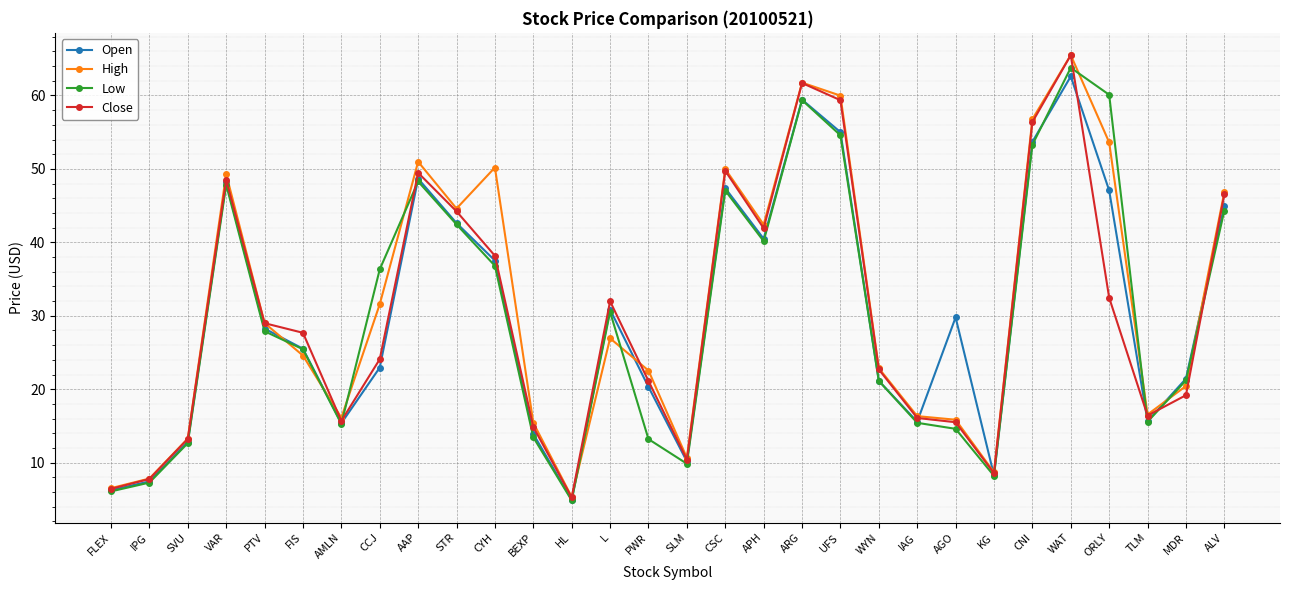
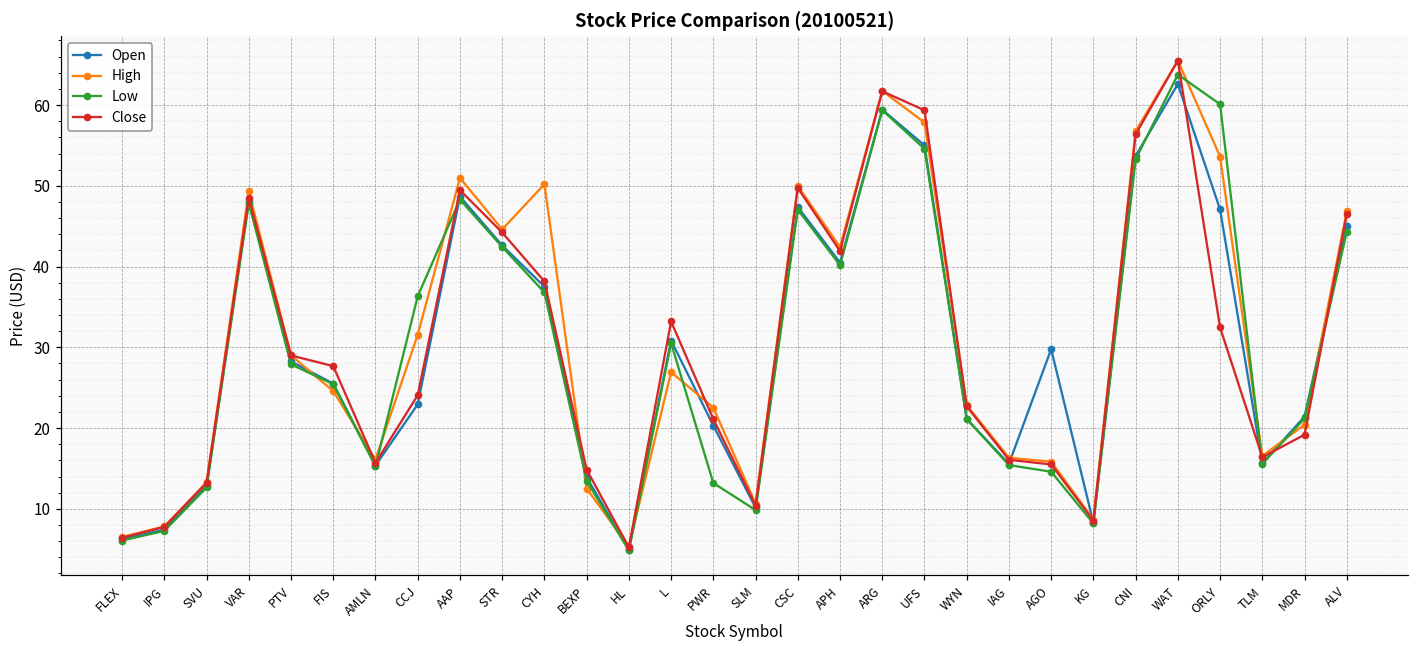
High, BEXP: 15 -> 13
Close, L: 32 -> 33
High, UFS: 60 -> 58
